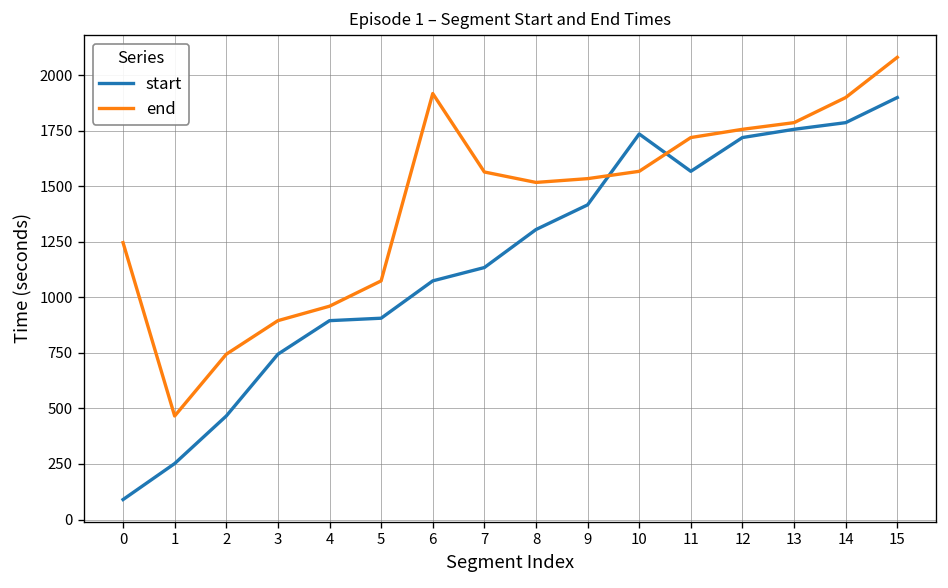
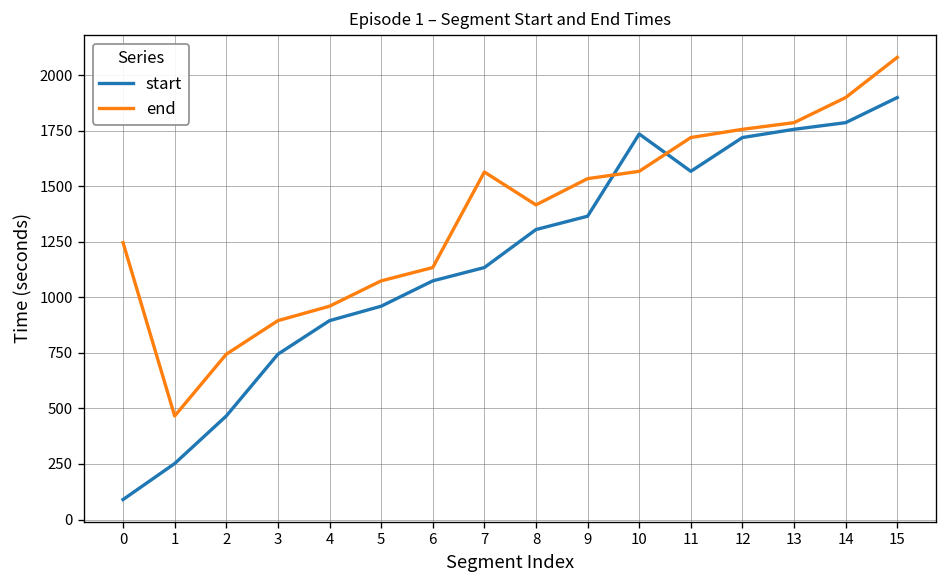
start, 5: 910 -> 960
end, 6: 1920 -> 1130
end, 8: 1520 -> 1420
start, 9: 1420 -> 1370
